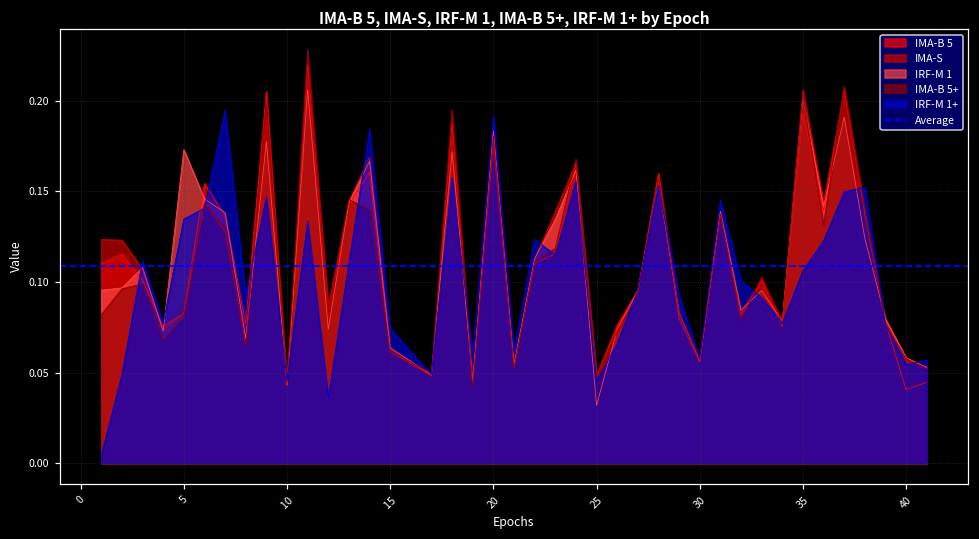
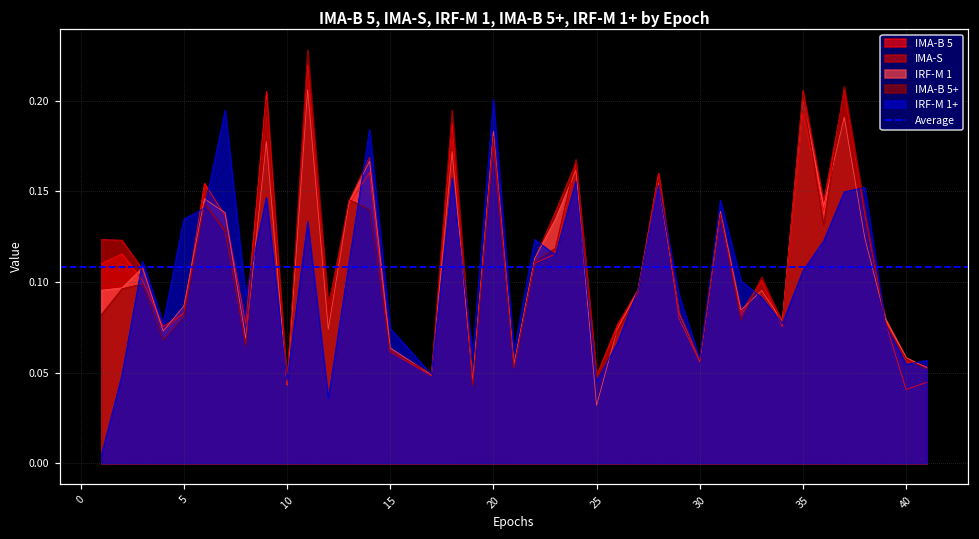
IRF-M 1, 5: 0.173 -> 0.087
IRF-M 1+, 20: 0.191 -> 0.201
